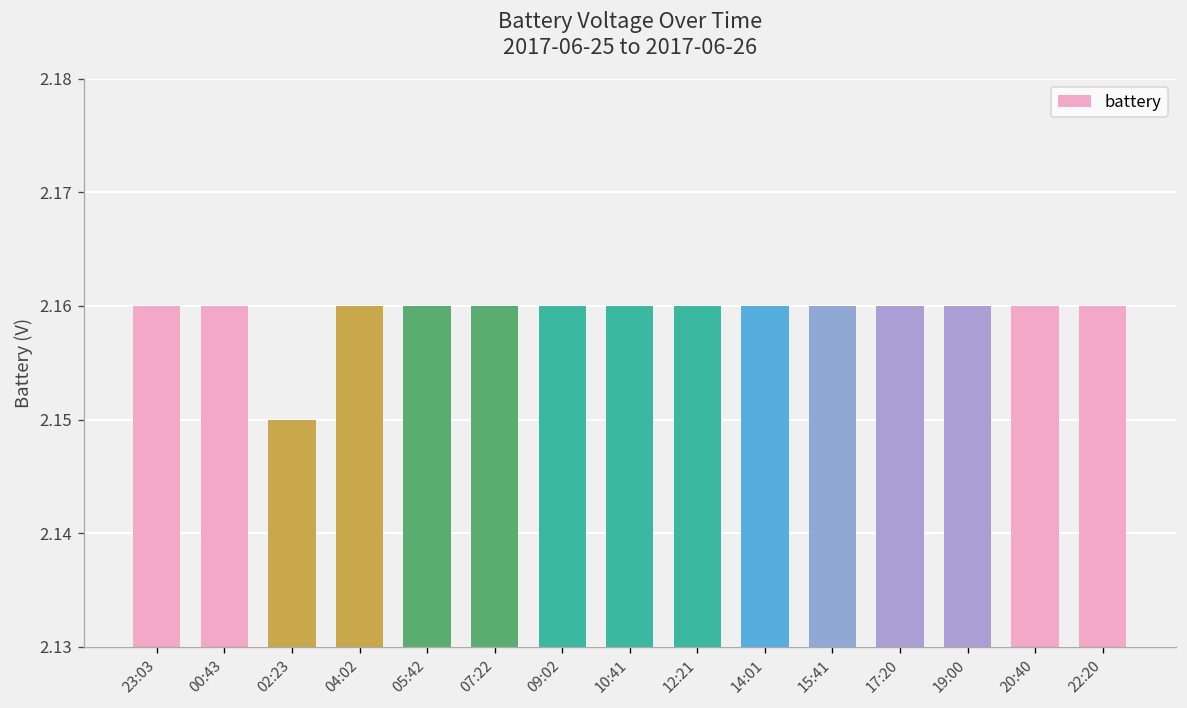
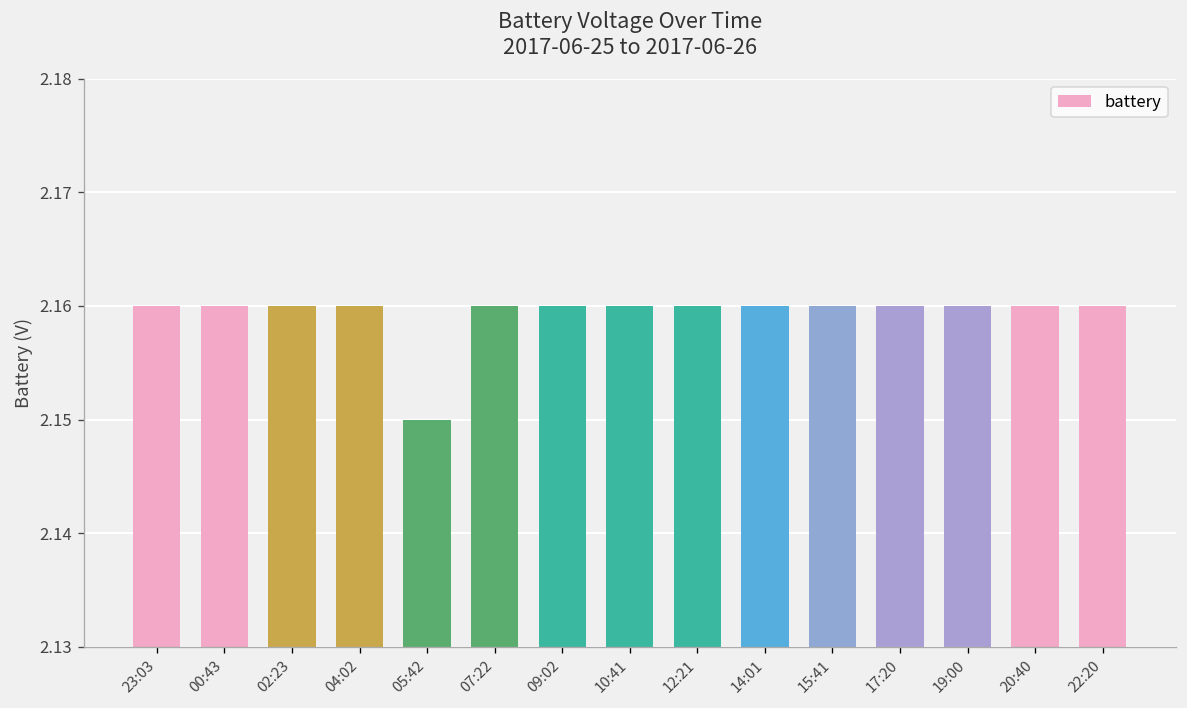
02:23: 2.15 -> 2.16
05:42: 2.16 -> 2.15
